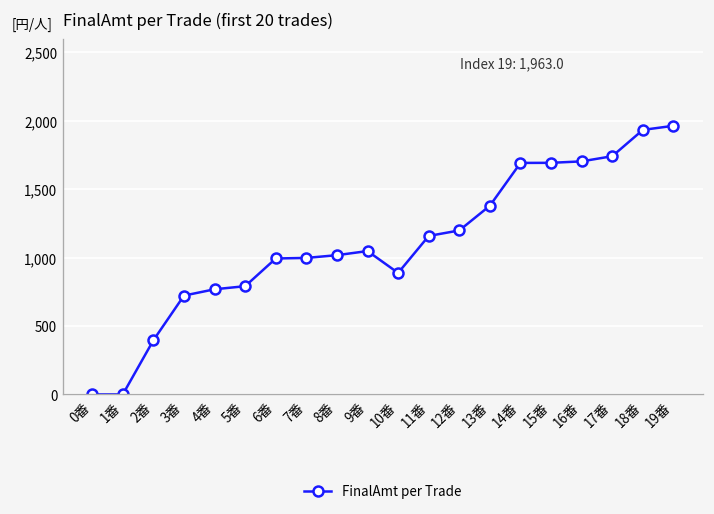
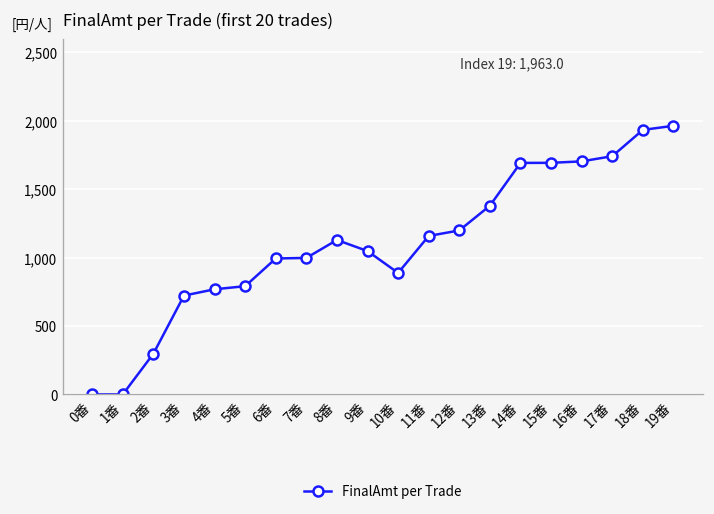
2番: 400 -> 300
8番: 1,020 -> 1,130
